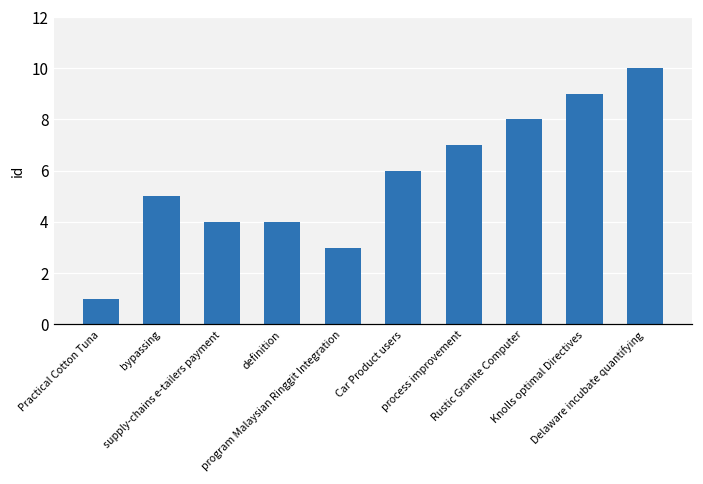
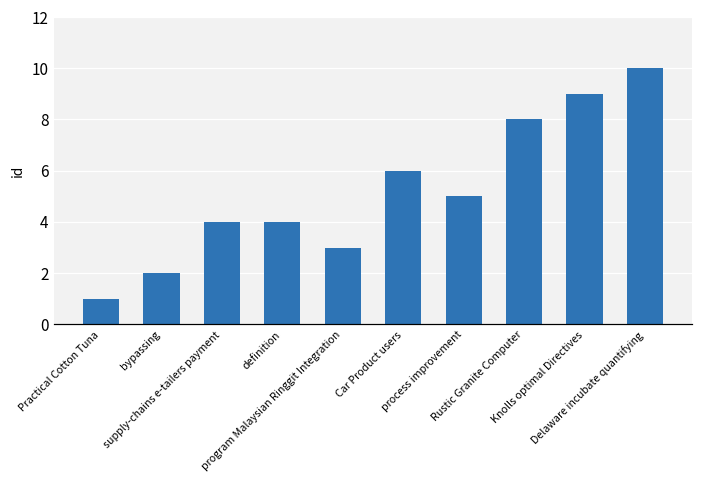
bypassing: 5 -> 2
process improvement: 7 -> 5
